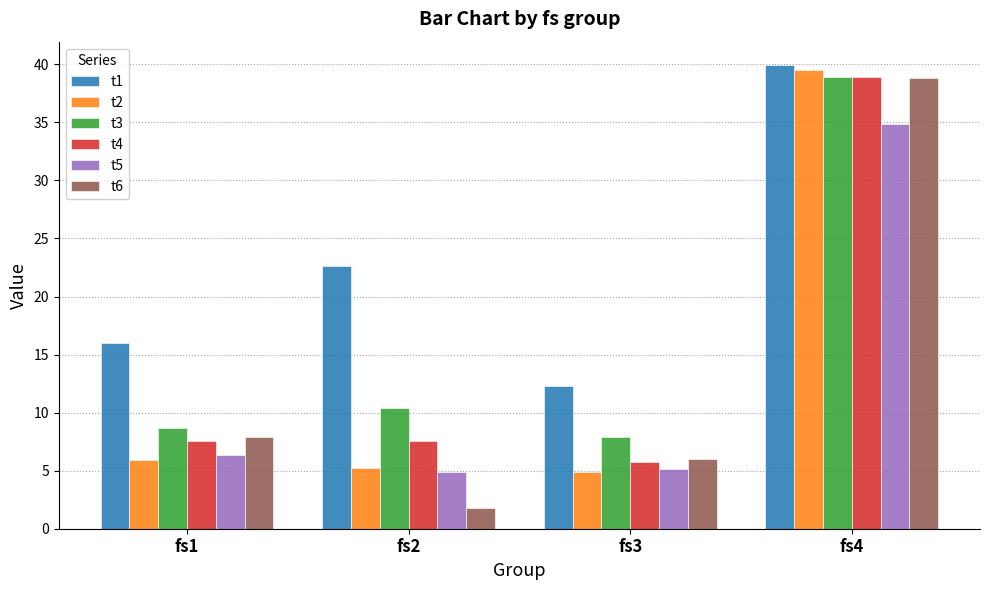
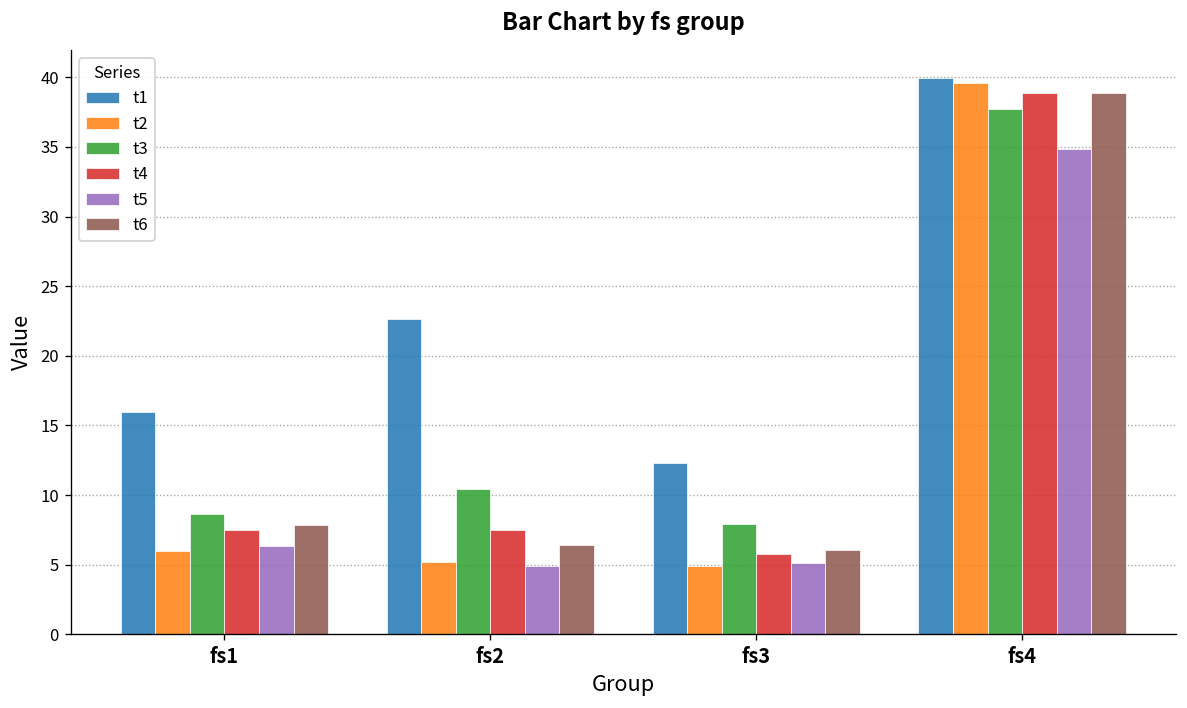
t6, fs2: 1.8 -> 6.4
t3, fs4: 38.9 -> 37.7
